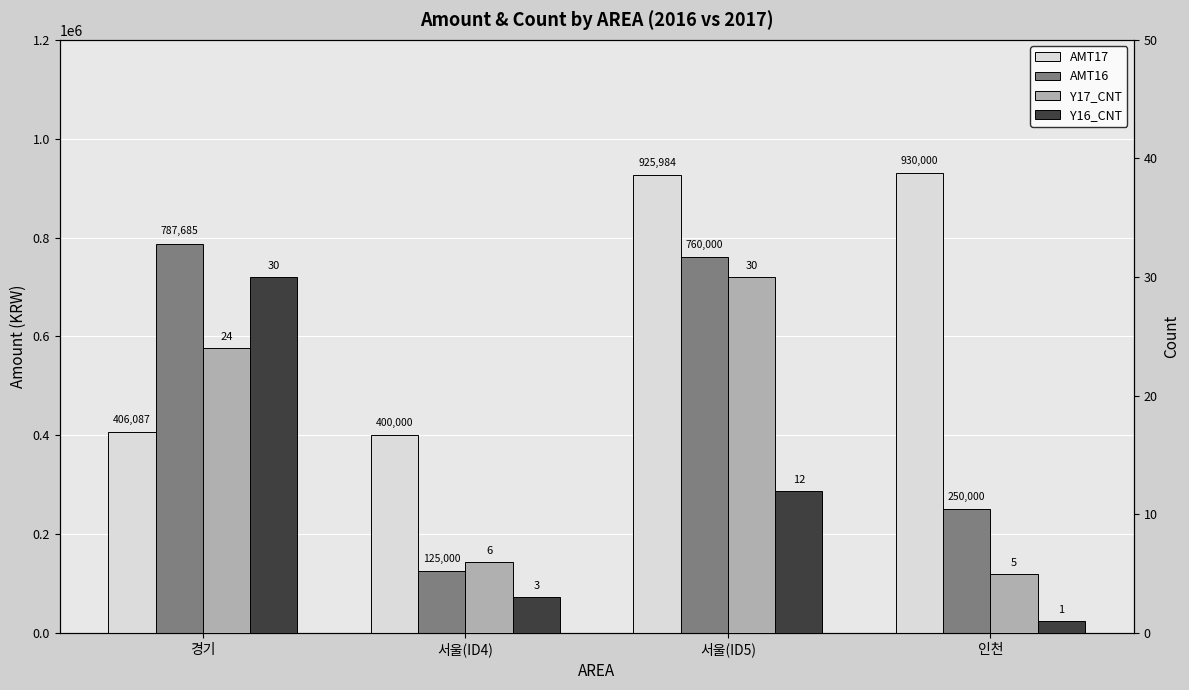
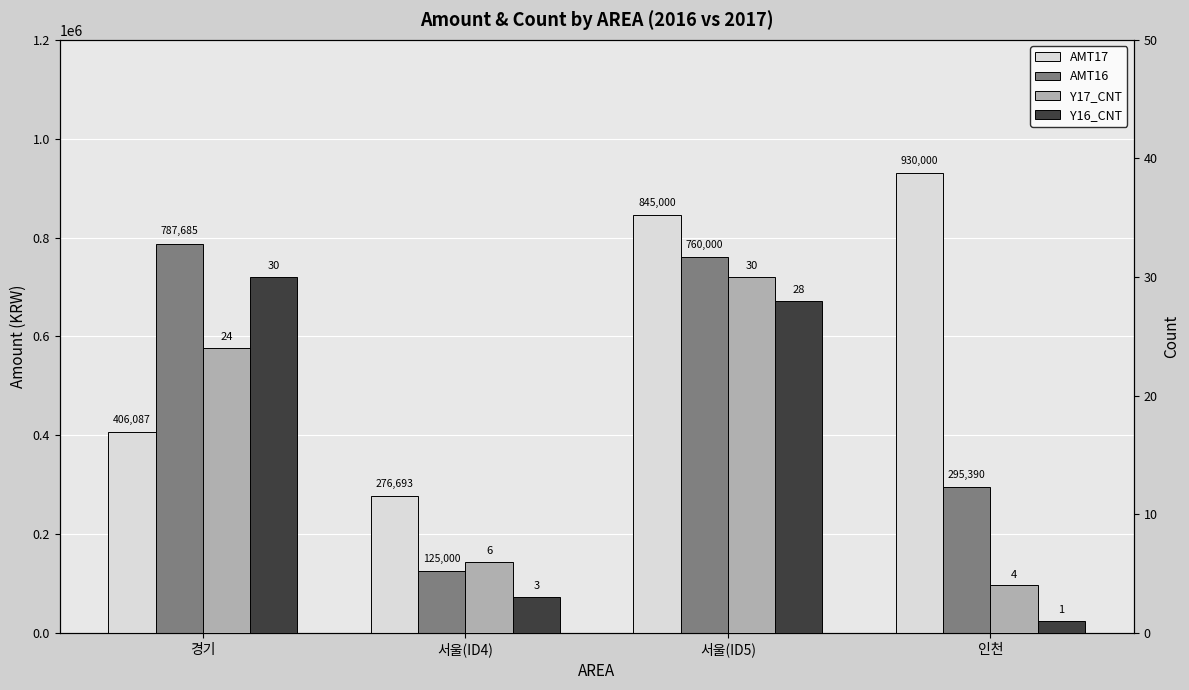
AMT17, 서울(ID4): 400,000 -> 276,693
AMT17, 서울(ID5): 925,984 -> 845,000
AMT16, 인천: 250,000 -> 295,390
Y16_CNT, 서울(ID5): 12 -> 28
Y17_CNT, 인천: 5 -> 4
